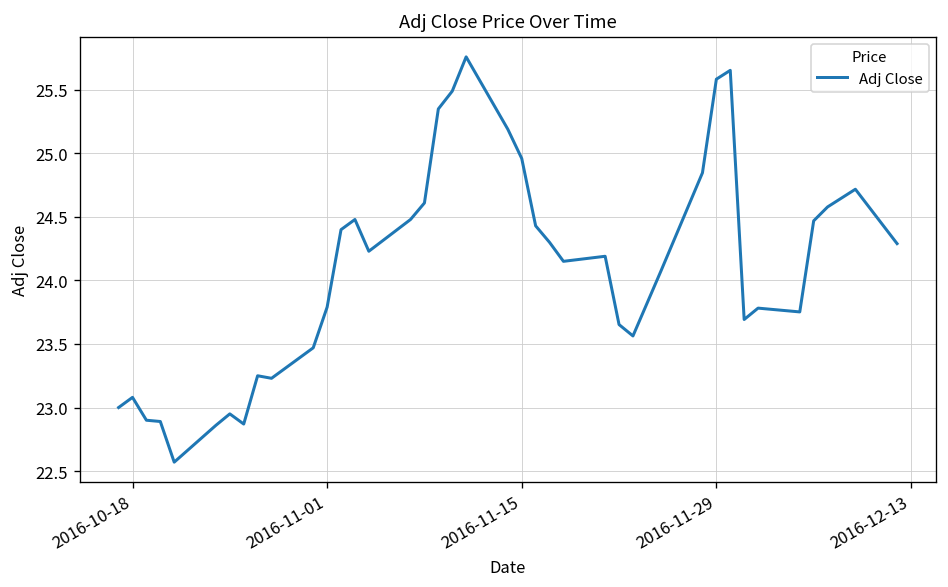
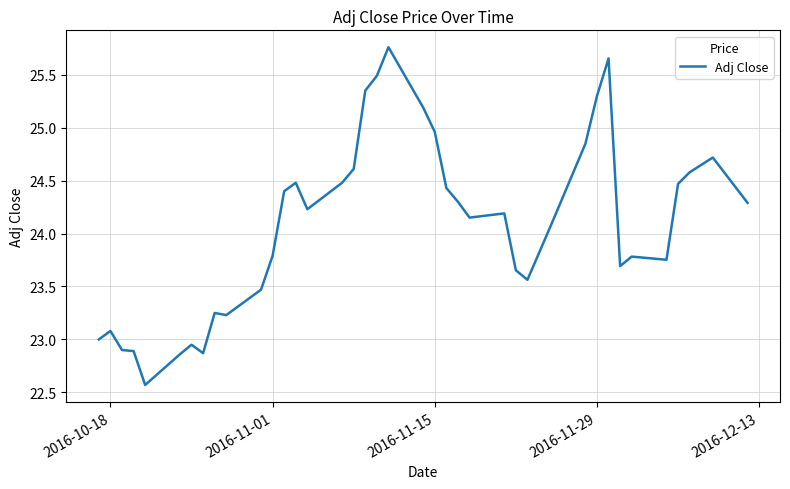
2016-11-29: 25.58 -> 25.30
